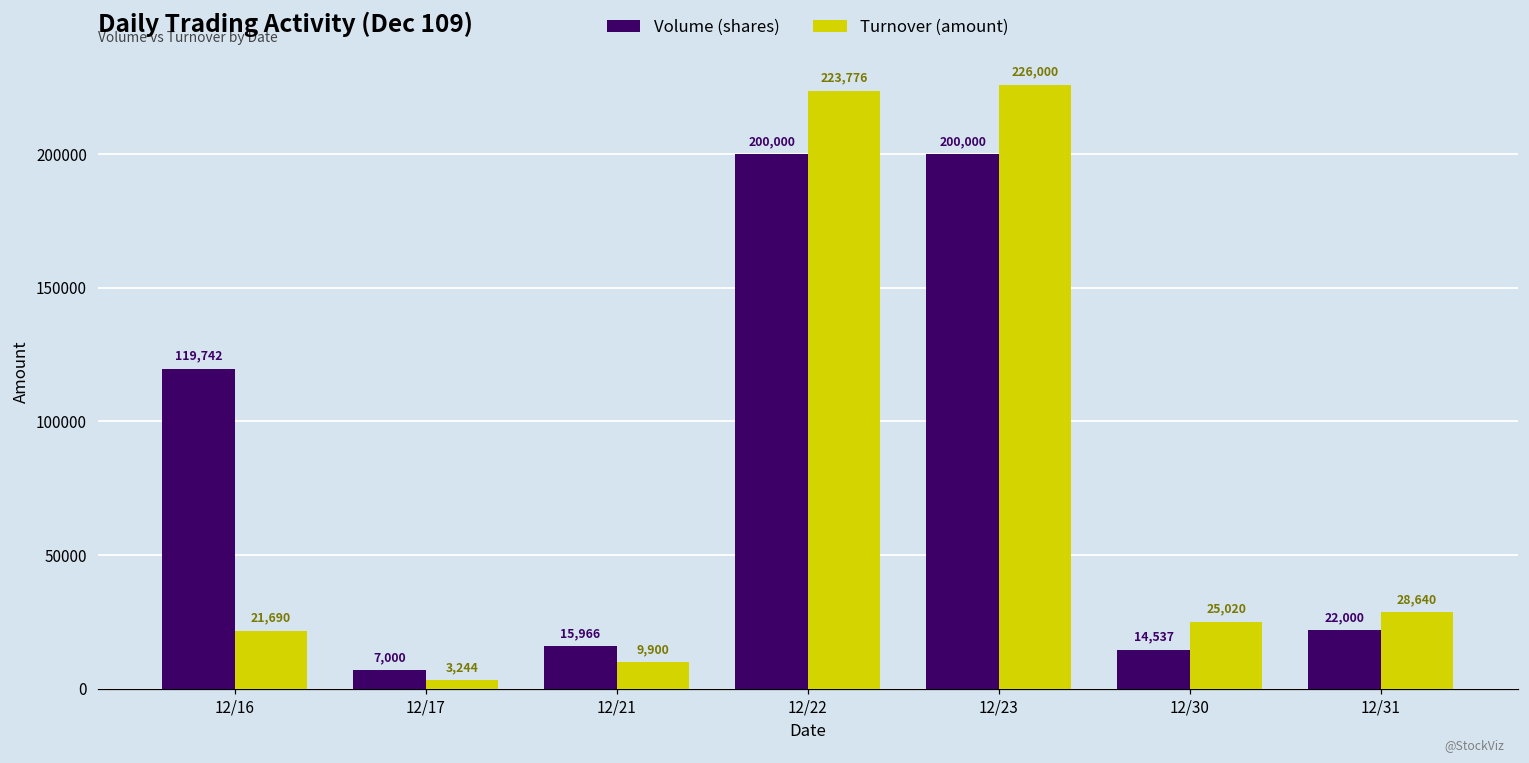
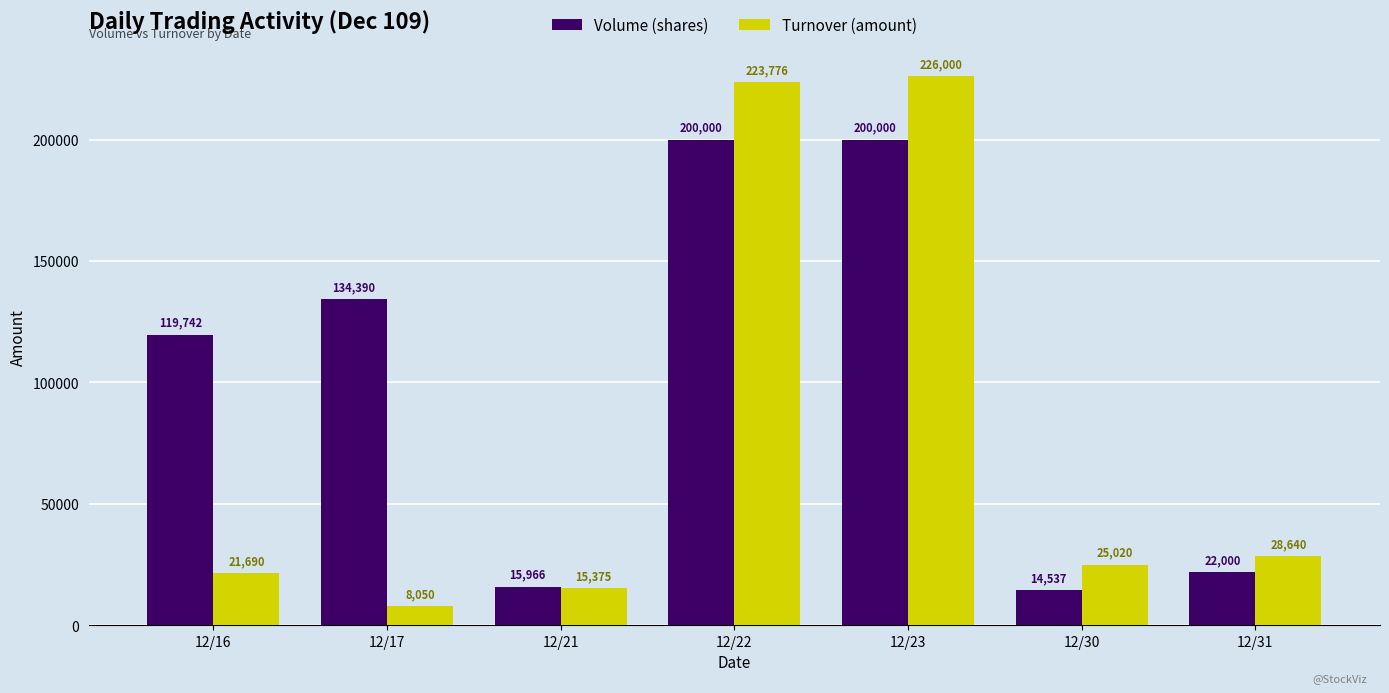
Volume (shares), 12/17: 7,000 -> 134,390
Turnover (amount), 12/17: 3,244 -> 8,050
Turnover (amount), 12/21: 9,900 -> 15,375
